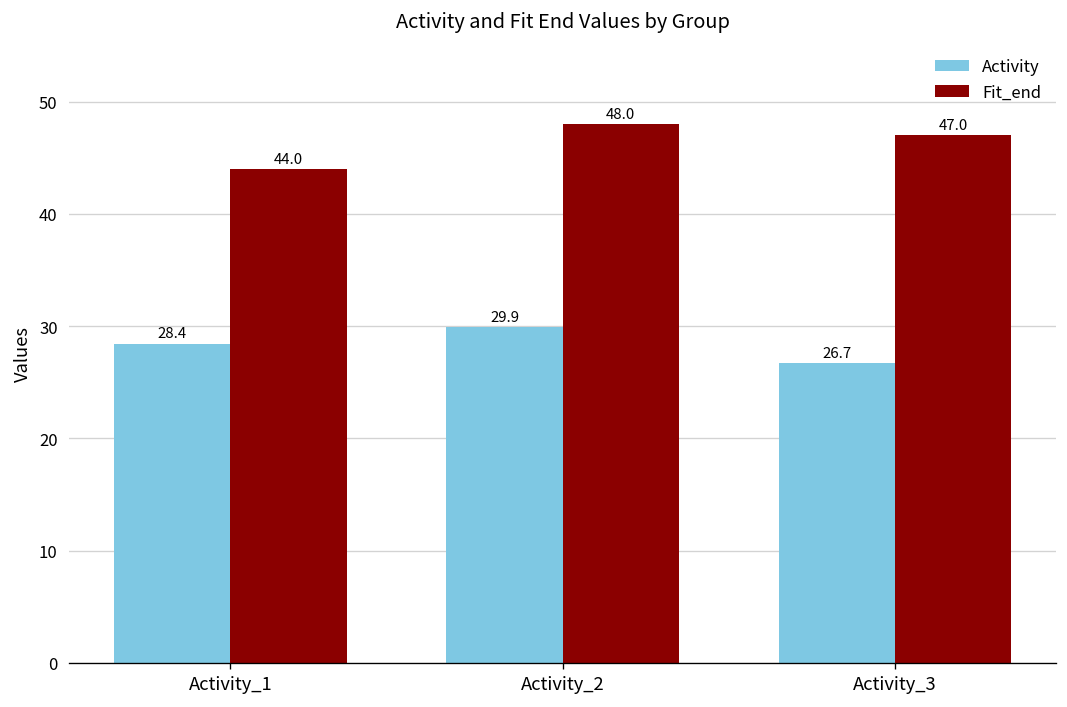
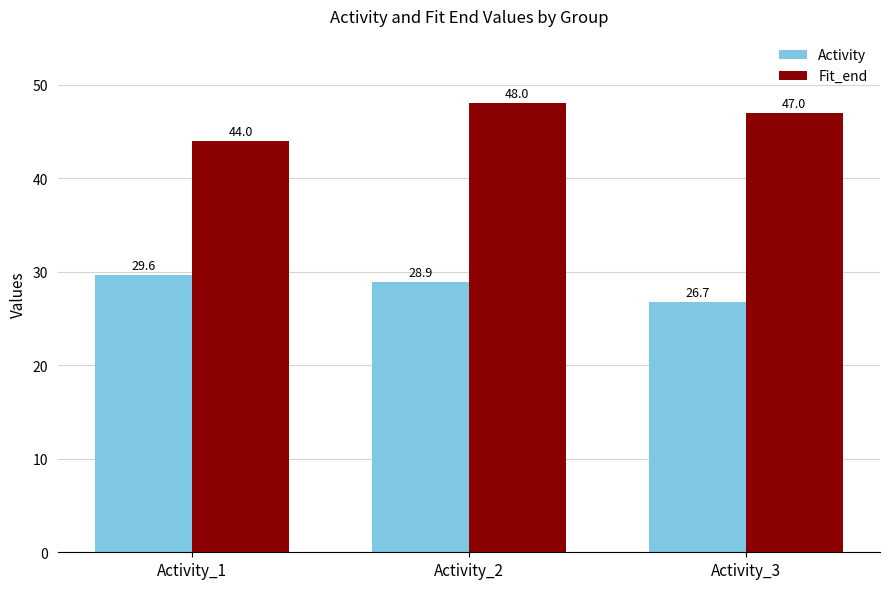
Activity, Activity_1: 28.4 -> 29.6
Activity, Activity_2: 29.9 -> 28.9
